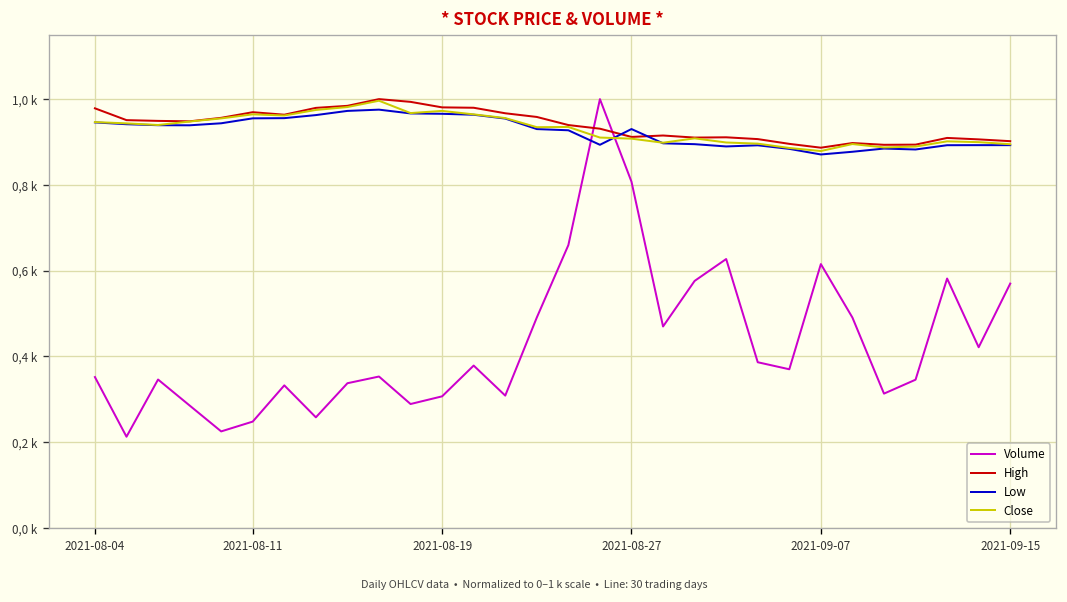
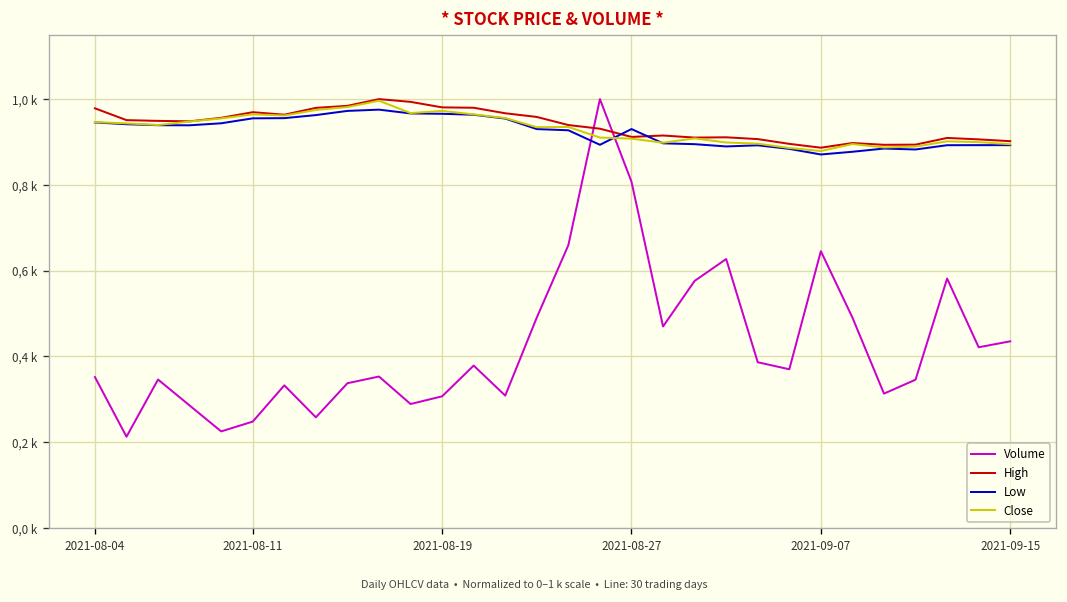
Volume, 2021-09-07: 6200 -> 6500
Volume, 2021-09-15: 5700 -> 4400
